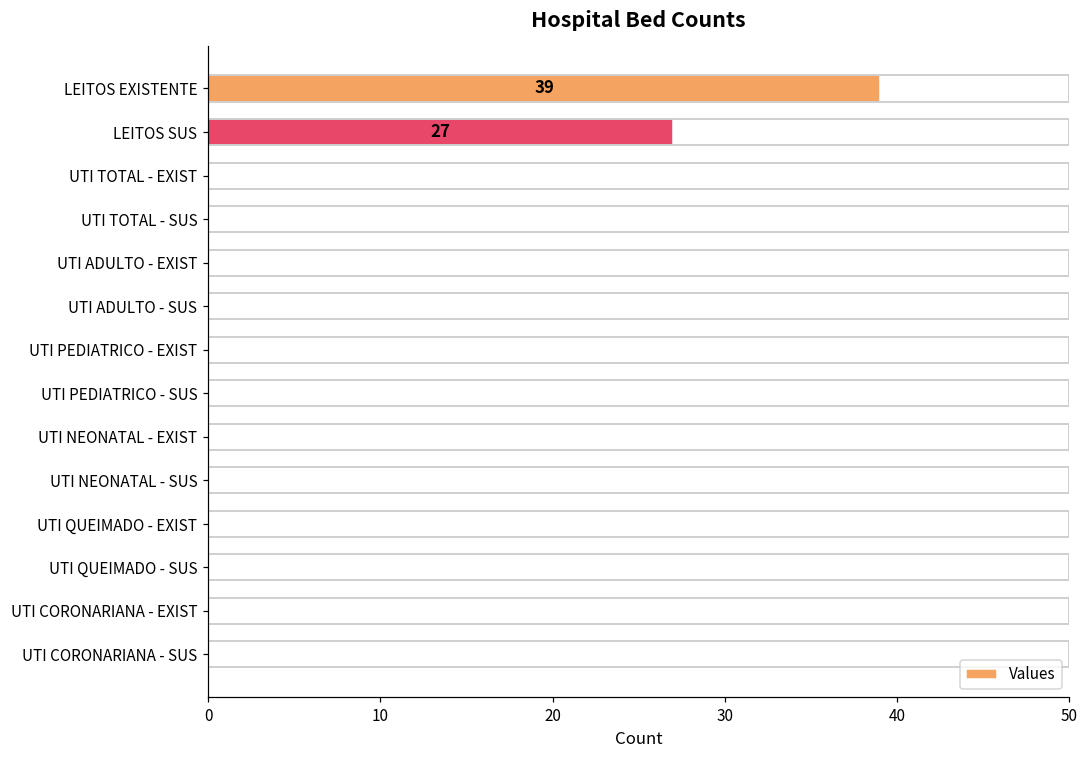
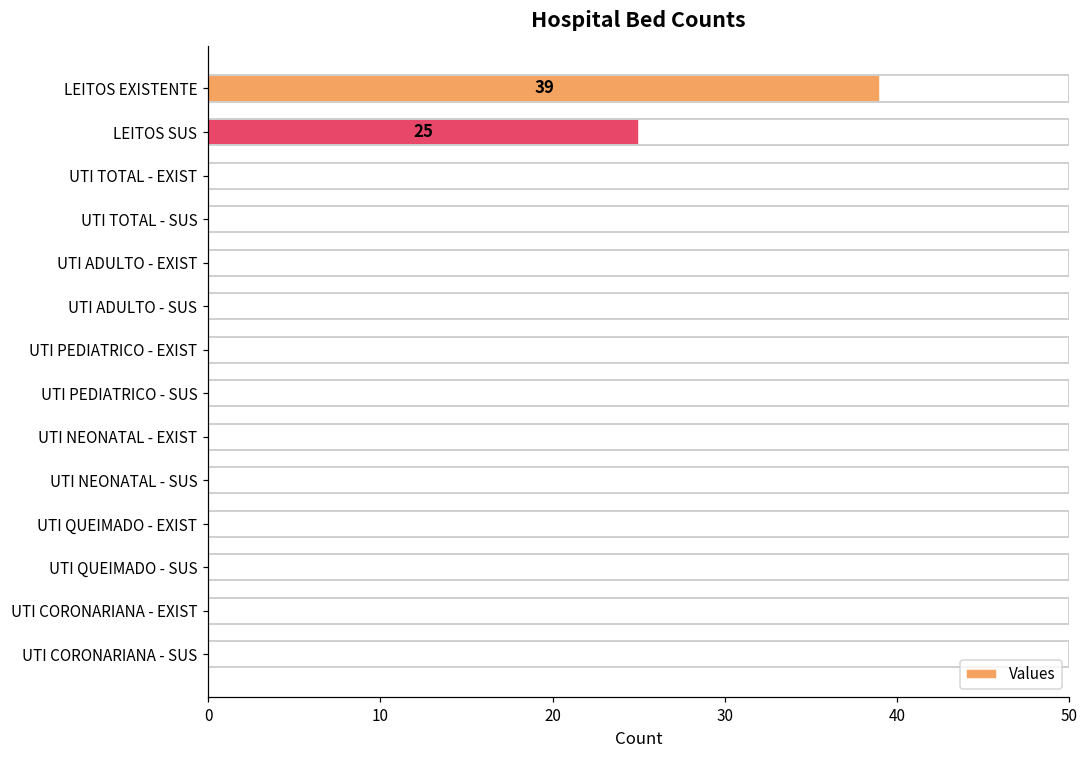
LEITOS SUS: 27 -> 25
